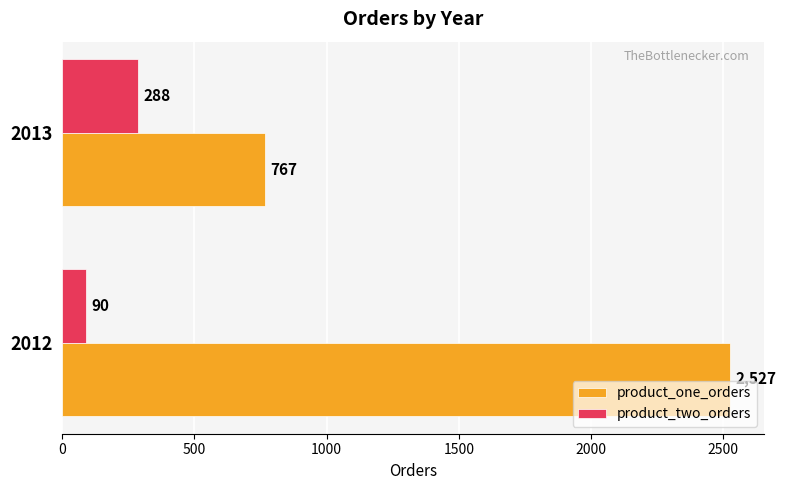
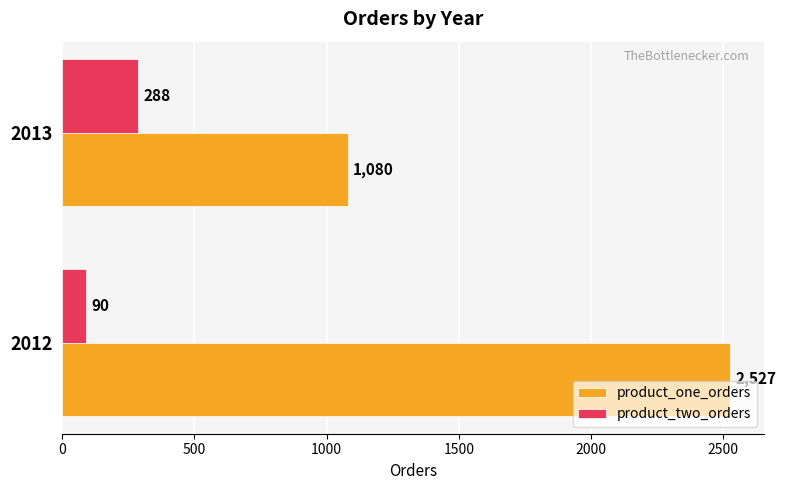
product_one_orders, 2013: 767 -> 1,080
